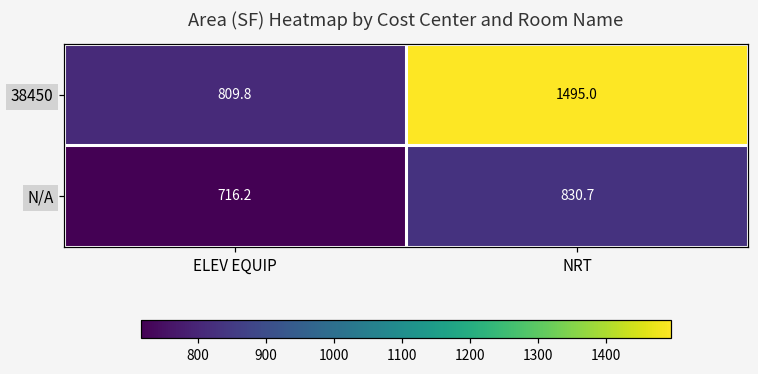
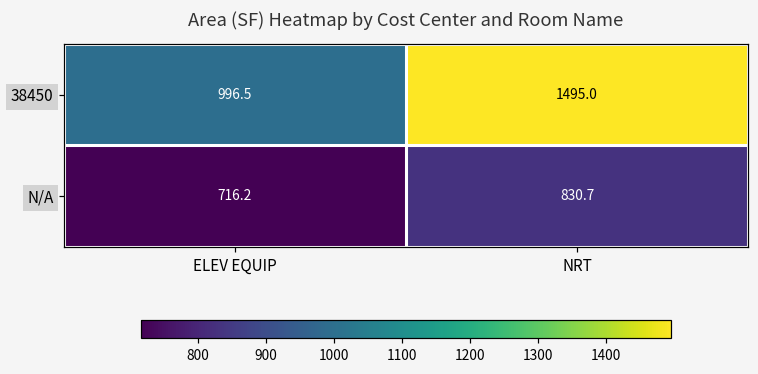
38450, ELEV EQUIP: 809.8 -> 996.5
